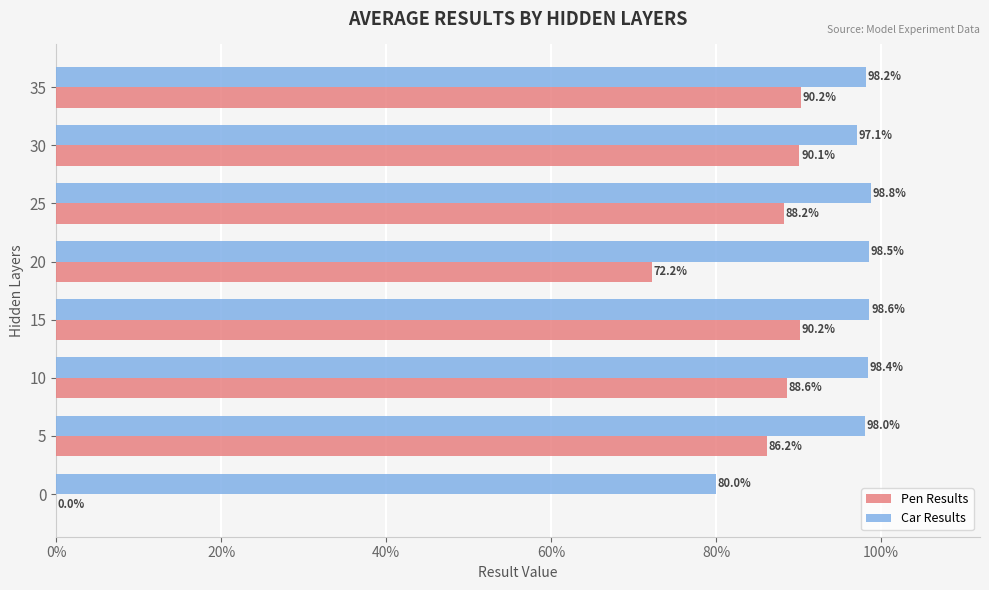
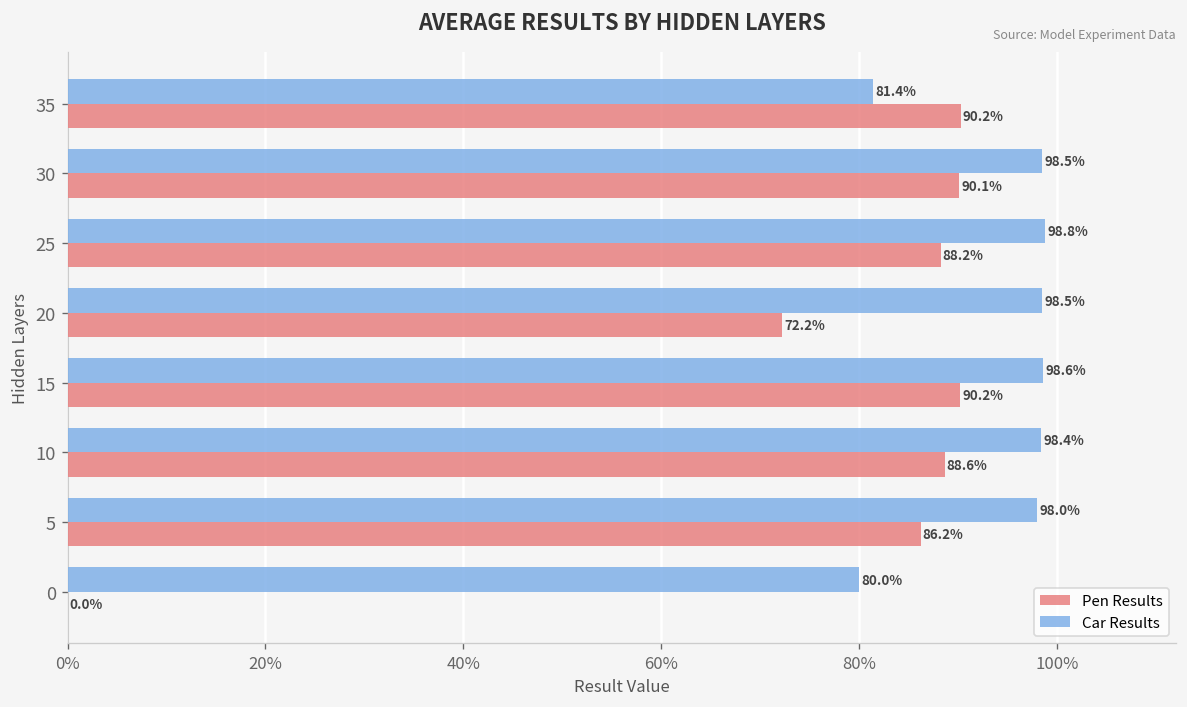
Car Results, 35: 98.2% -> 81.4%
Car Results, 30: 97.1% -> 98.5%
